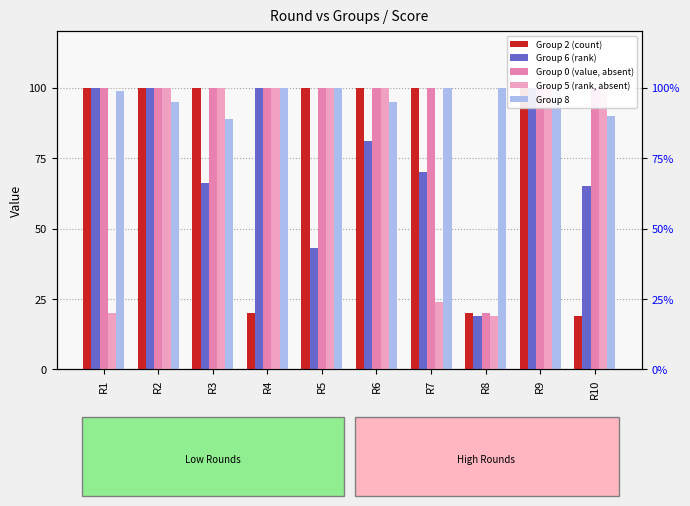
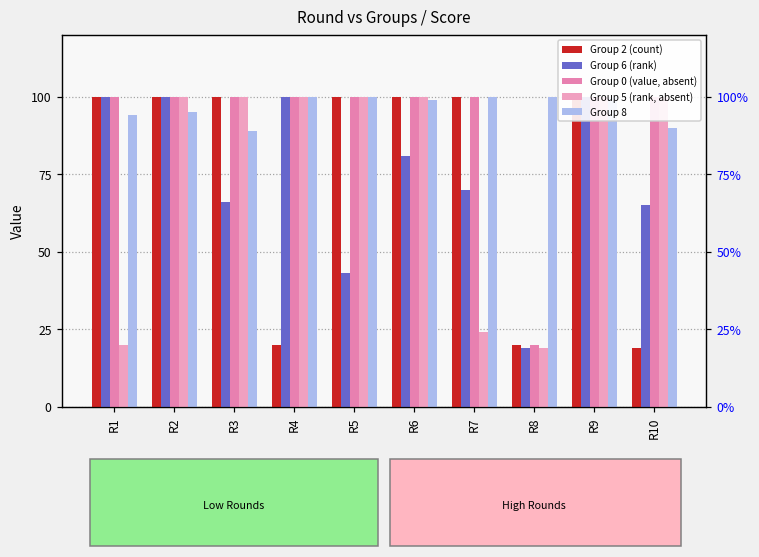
Group 8, R1: 99 -> 94
Group 8, R6: 95 -> 99
